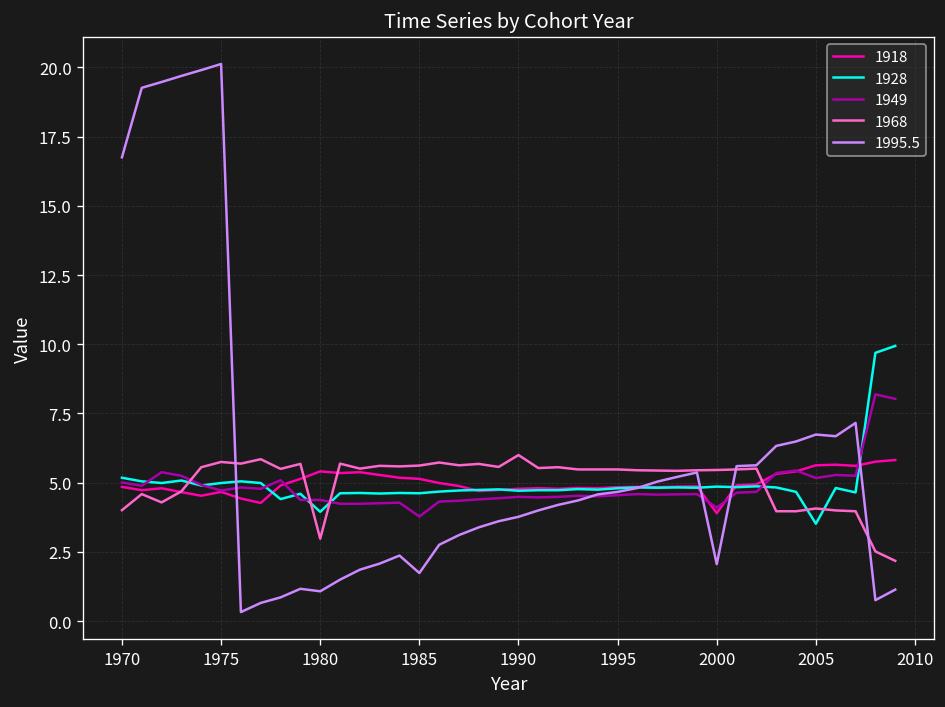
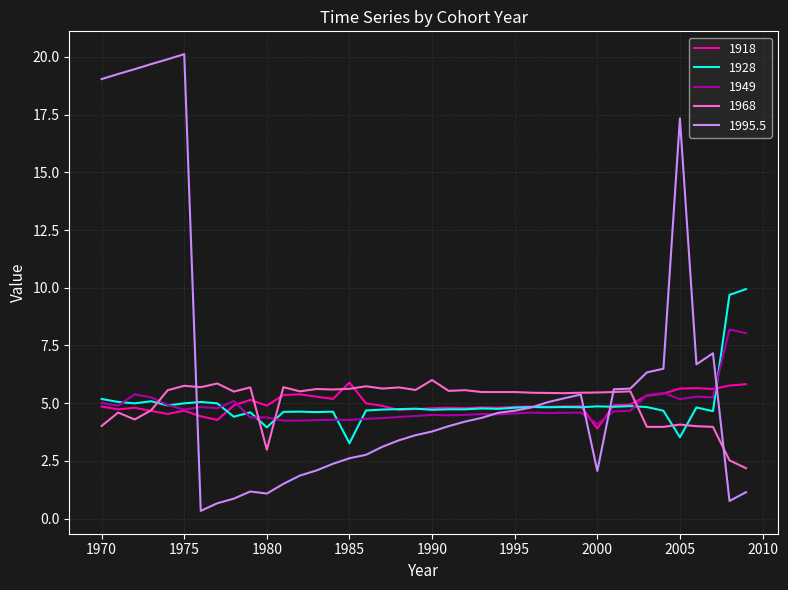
1995.5, 1970: 16.8 -> 19.0
1918, 1980: 5.4 -> 4.9
1918, 1985: 5.1 -> 5.9
1928, 1985: 4.6 -> 3.3
1949, 1985: 3.8 -> 4.3
1995.5, 1985: 1.7 -> 2.6
1995.5, 2005: 6.7 -> 17.3
